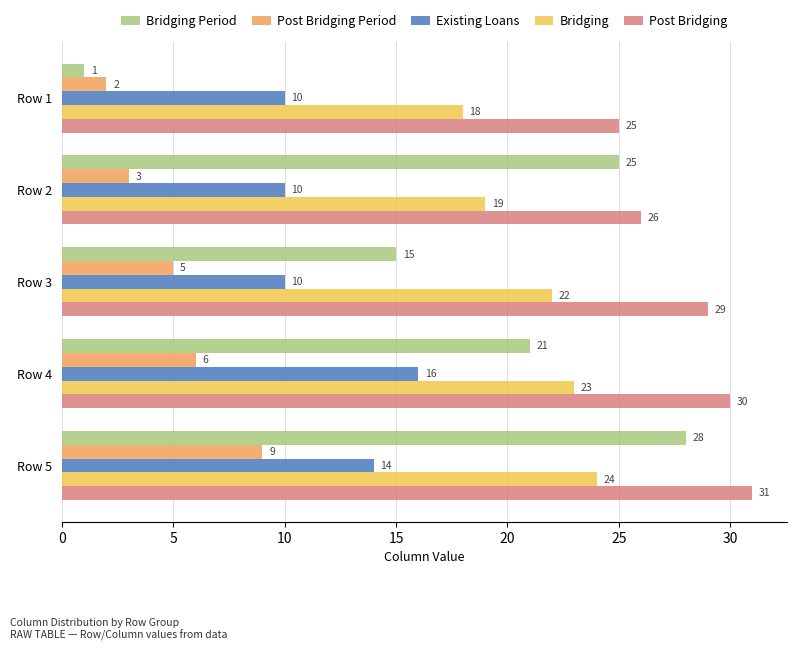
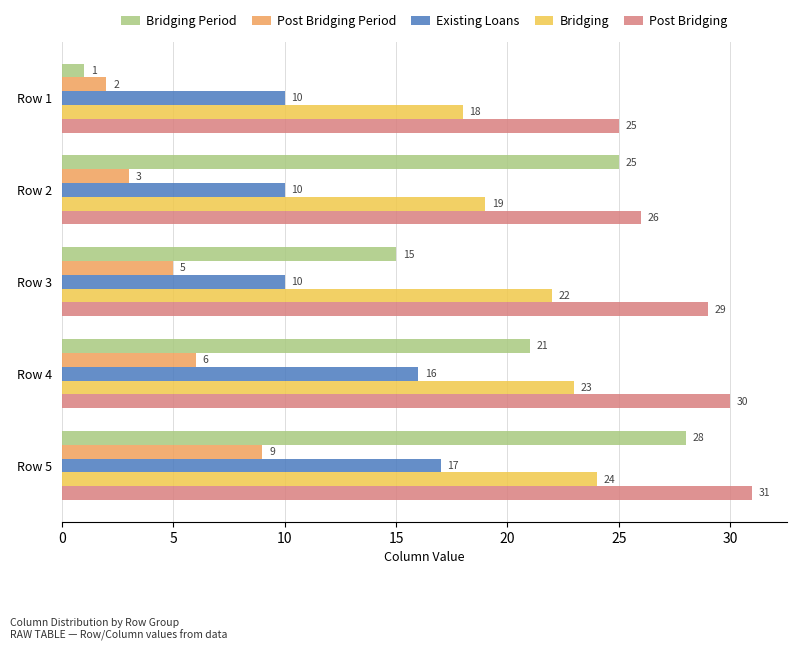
Existing Loans, Row 5: 14 -> 17
